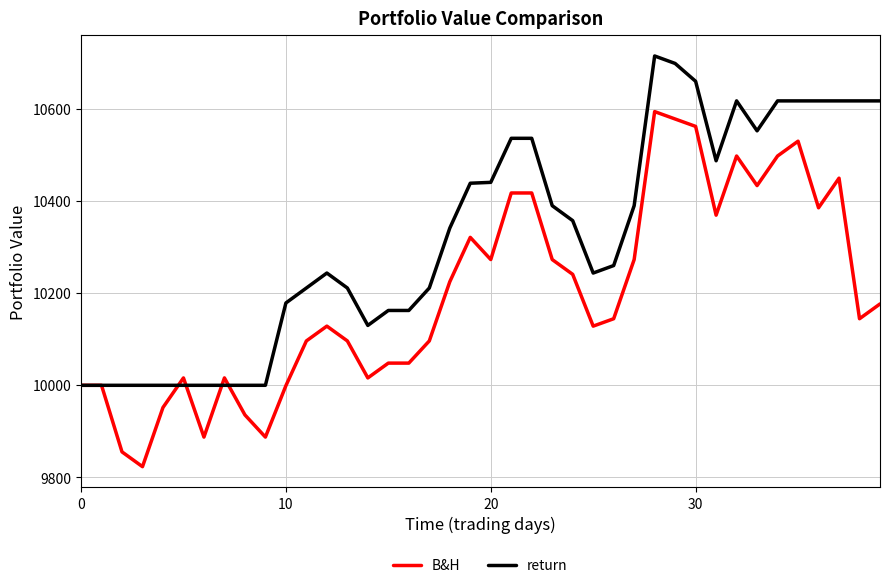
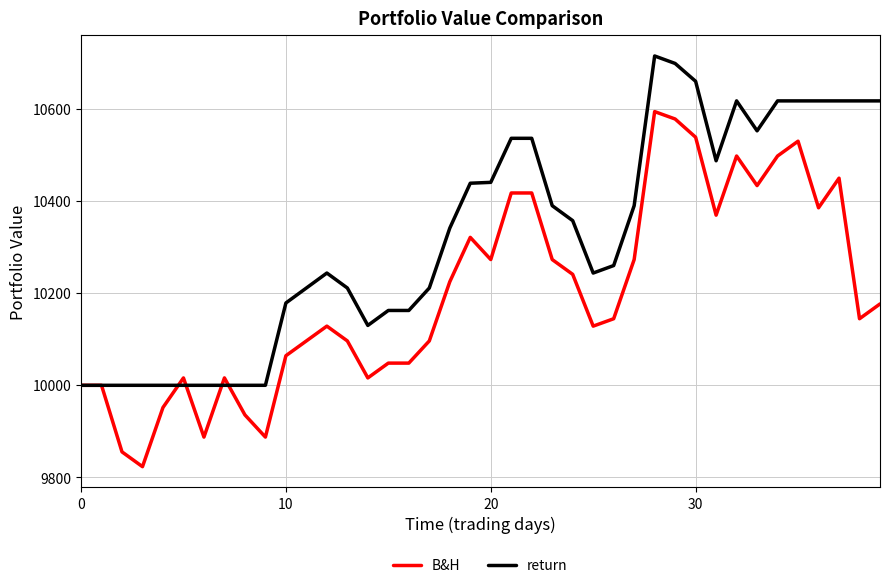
B&H, 10: 10000 -> 10060
B&H, 30: 10560 -> 10540
